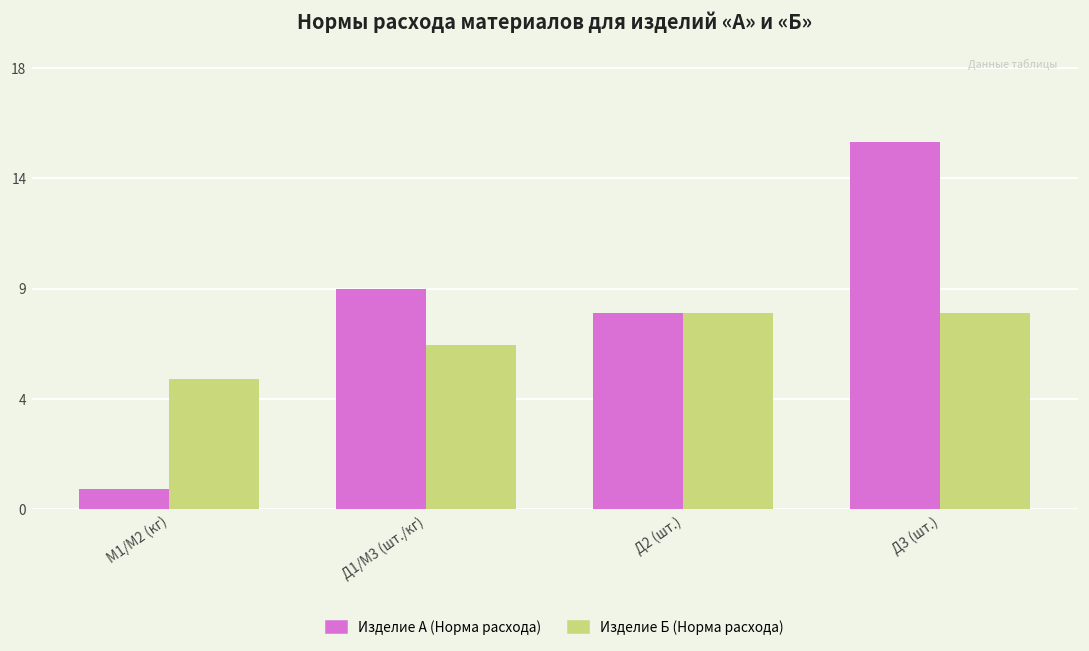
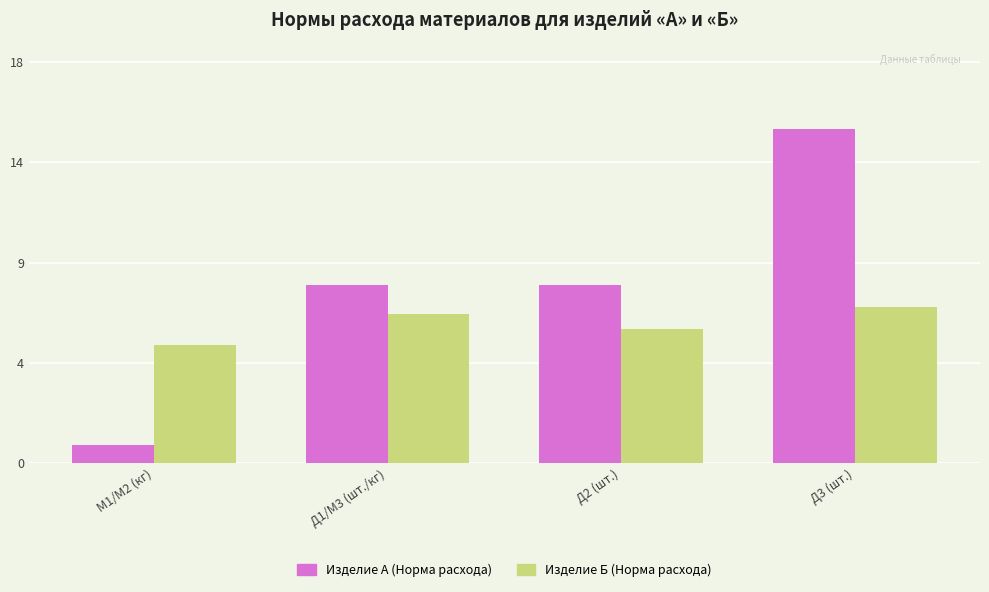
Изделие А (Норма расхода), Д1/М3 (шт./кг): 9 -> 8
Изделие Б (Норма расхода), Д2 (шт.): 8 -> 6
Изделие Б (Норма расхода), Д3 (шт.): 8 -> 7
